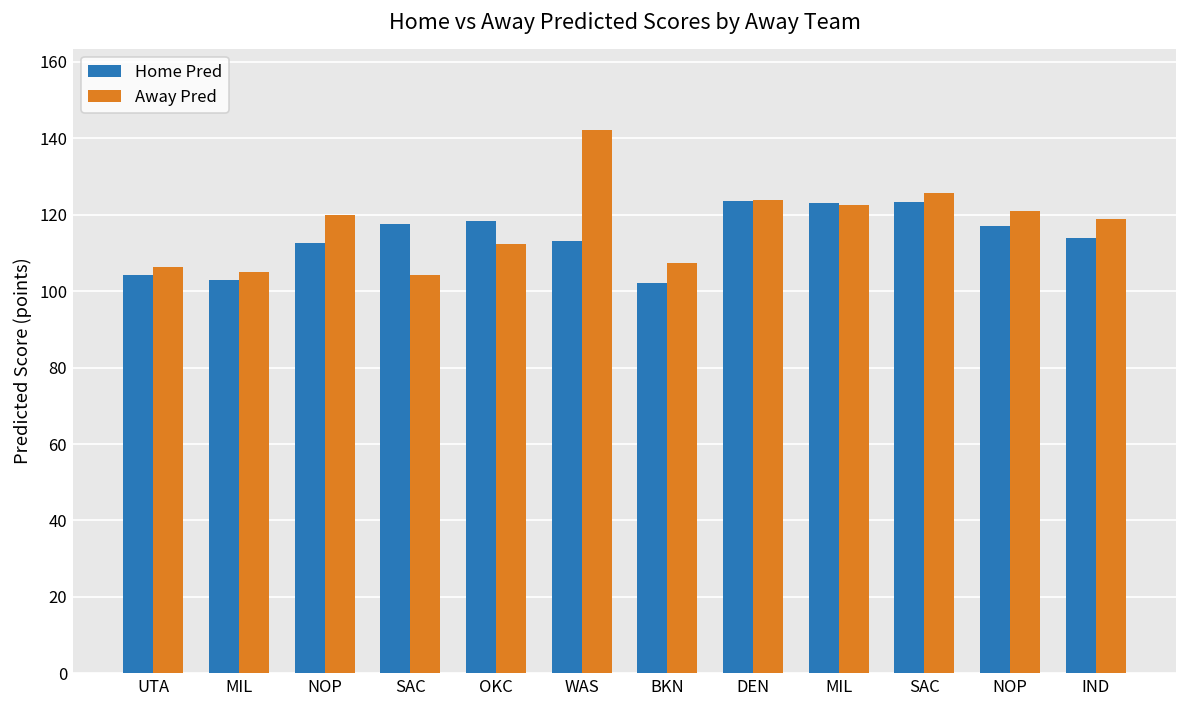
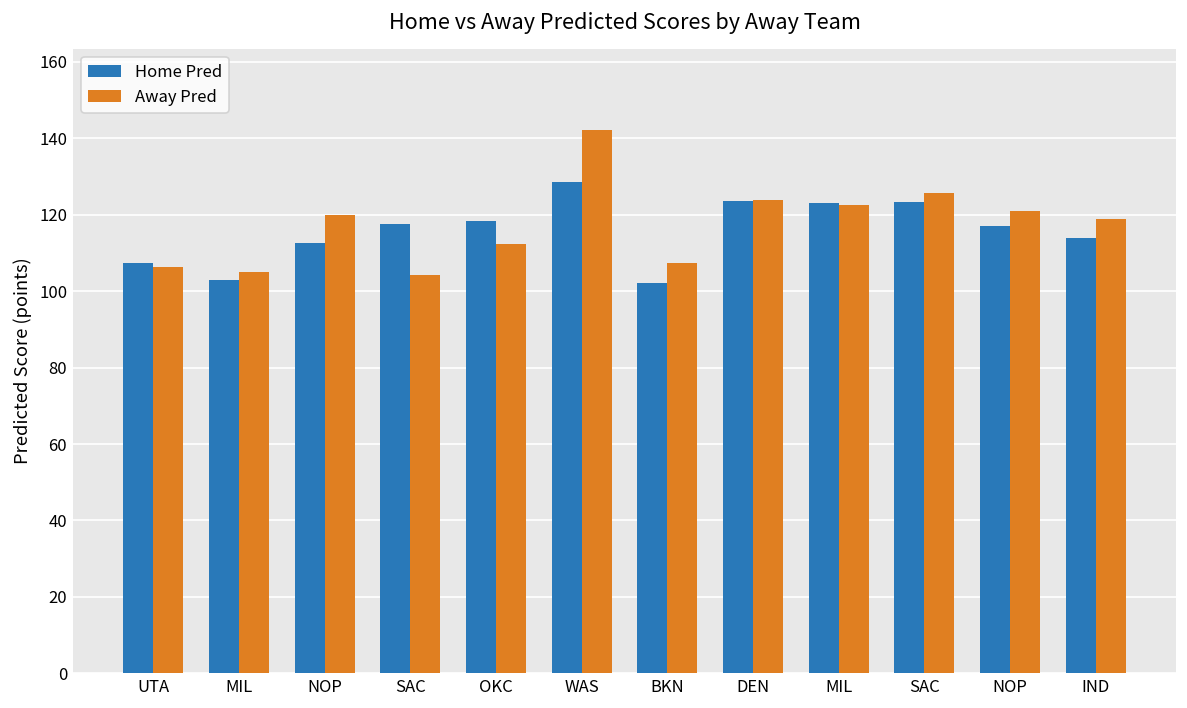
Home Pred, UTA: 104 -> 107
Home Pred, WAS: 113 -> 128
